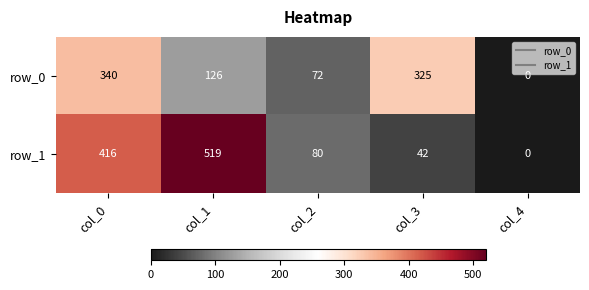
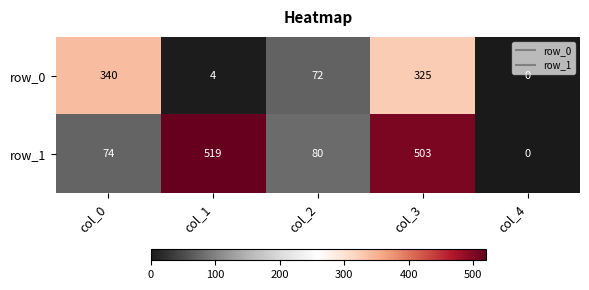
row_0, col_1: 126 -> 4
row_1, col_0: 416 -> 74
row_1, col_3: 42 -> 503
